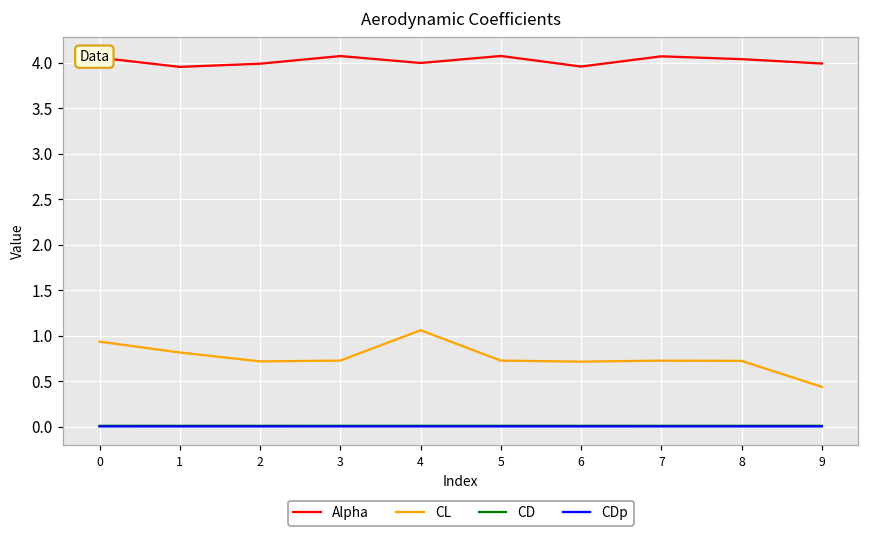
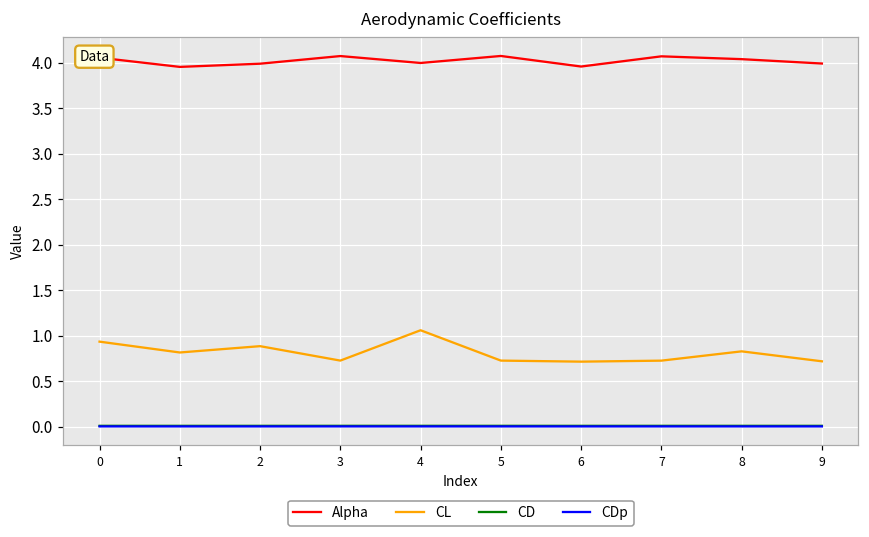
CL, 2: 0.7 -> 0.9
CL, 8: 0.7 -> 0.8
CL, 9: 0.4 -> 0.7
